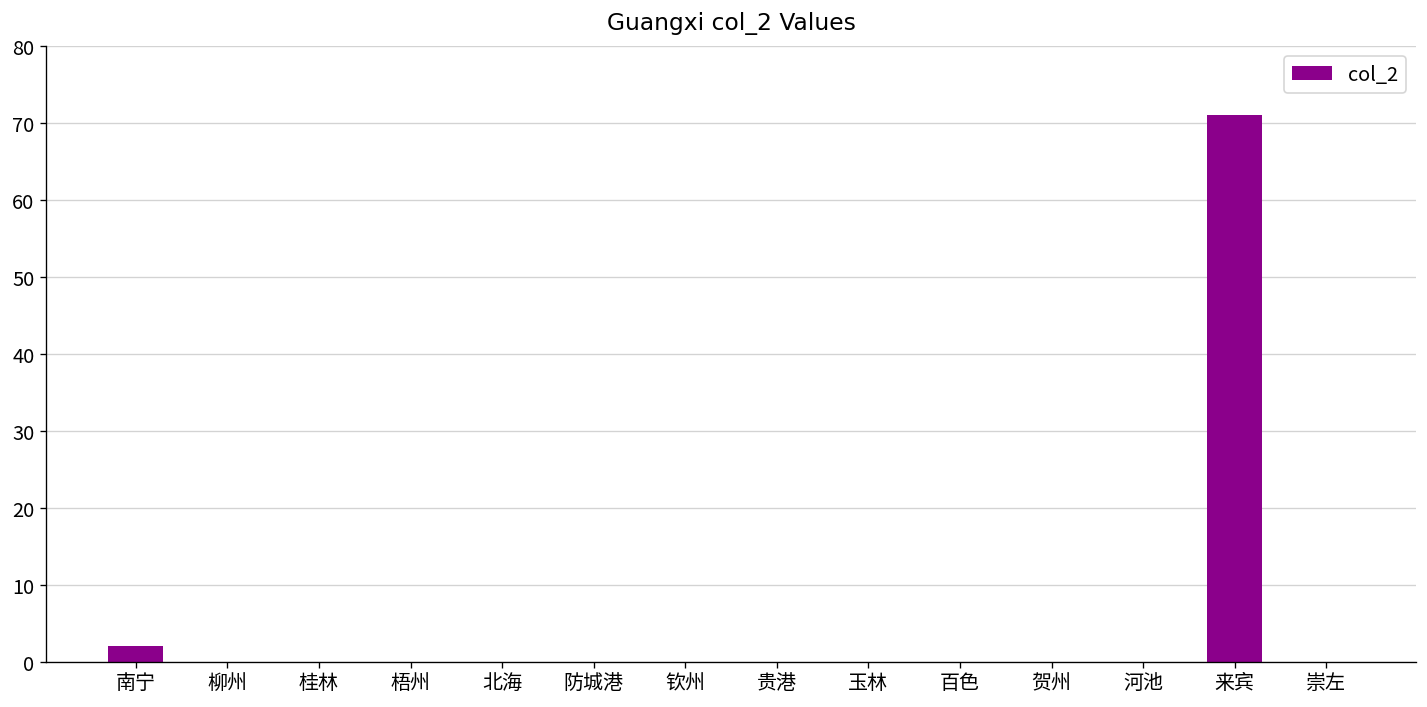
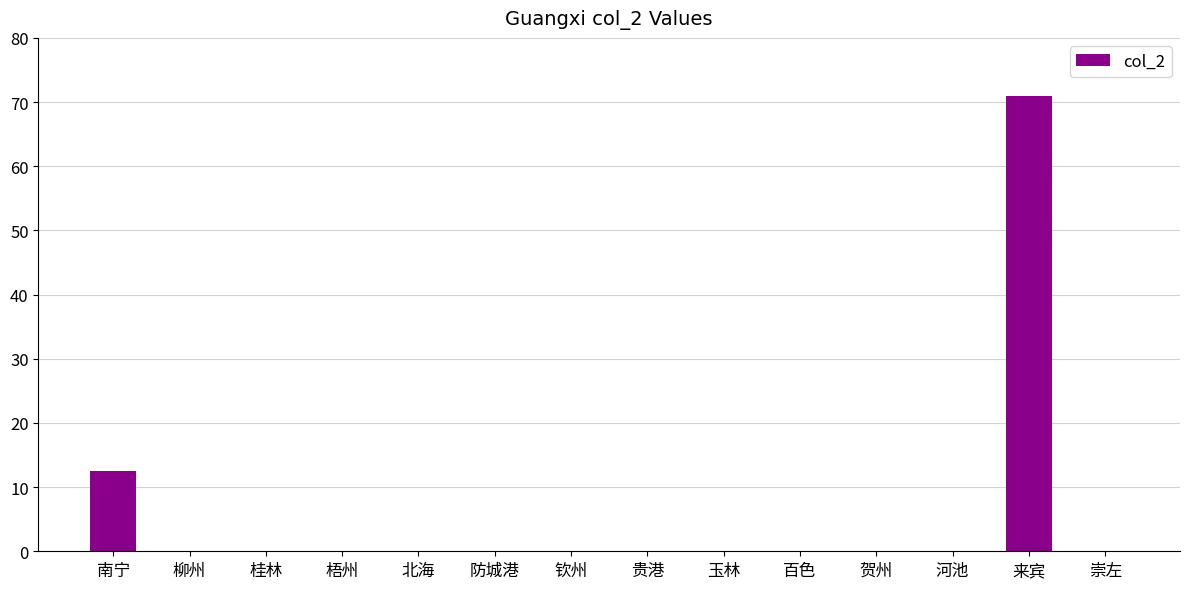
南宁: 2 -> 13
